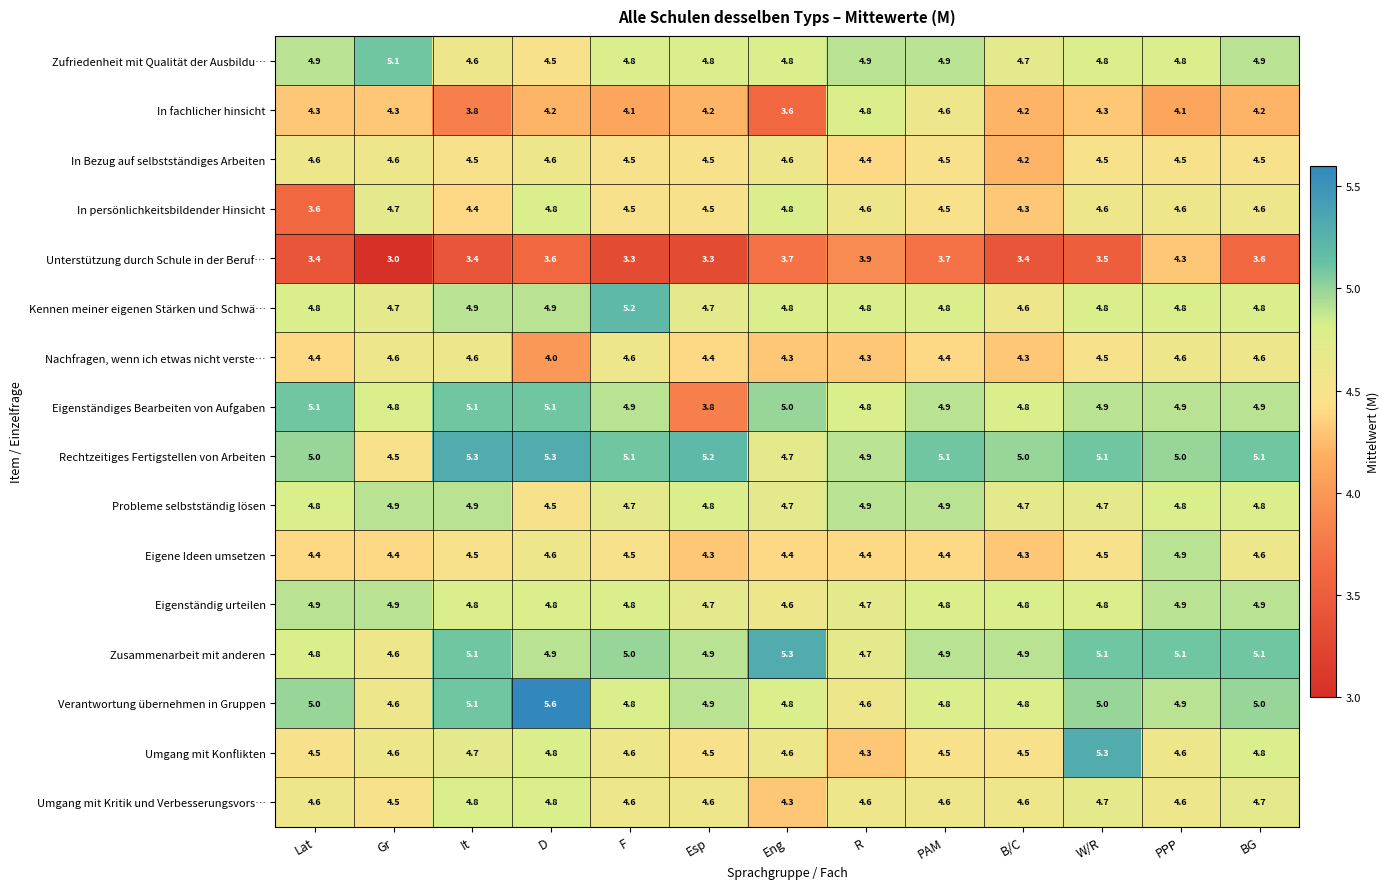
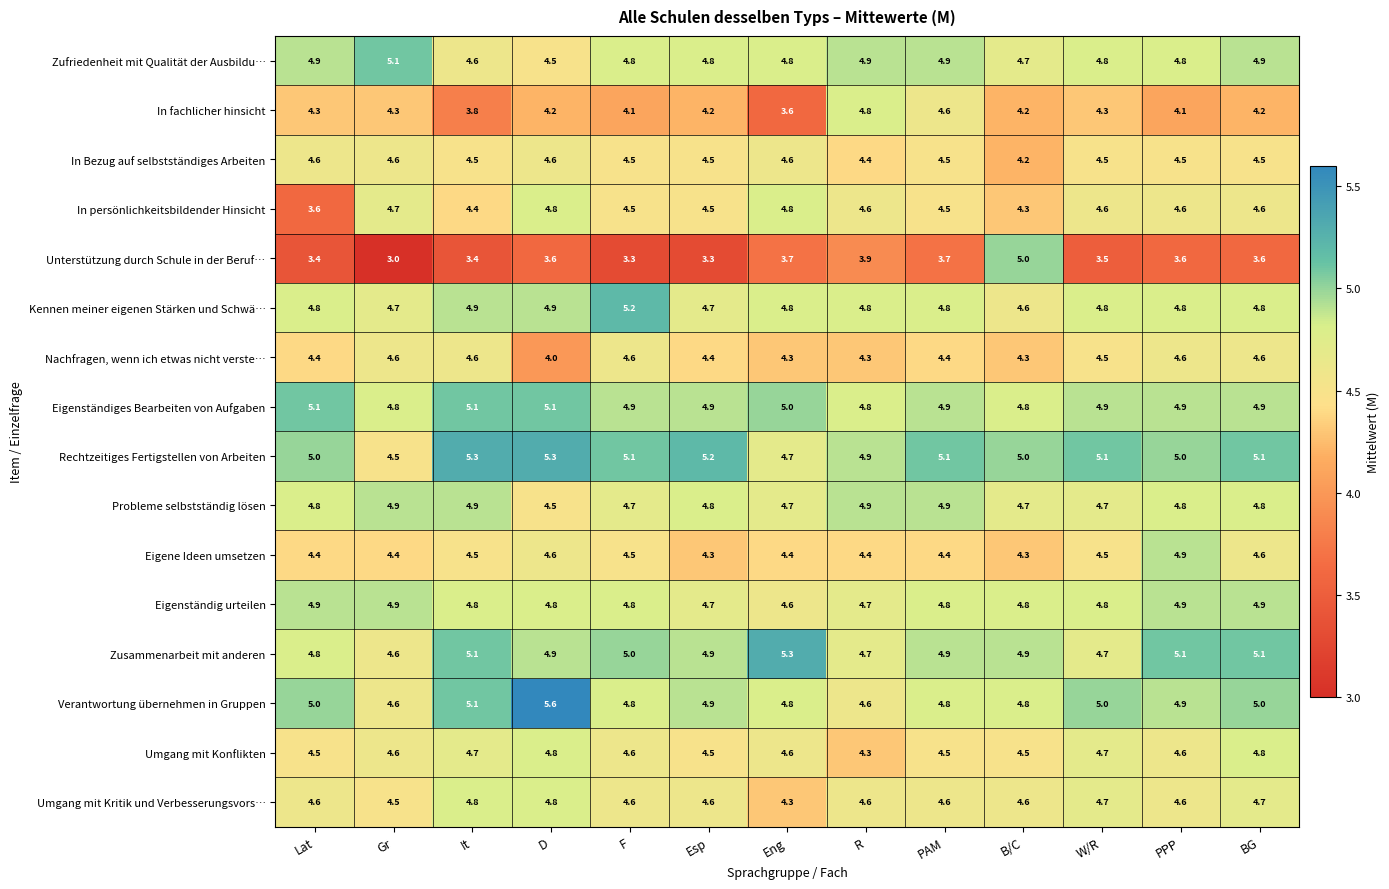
Unterstützung durch Schule in der Beruf…, B/C: 3.4 -> 5.0
Unterstützung durch Schule in der Beruf…, PPP: 4.3 -> 3.6
Eigenständiges Bearbeiten von Aufgaben, Esp: 3.8 -> 4.9
Zusammenarbeit mit anderen, W/R: 5.1 -> 4.7
Umgang mit Konflikten, W/R: 5.3 -> 4.7
